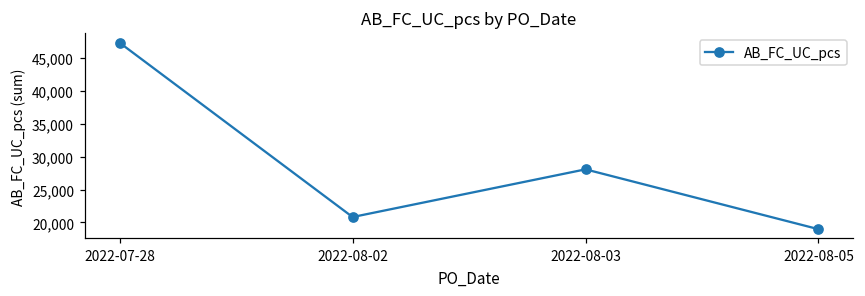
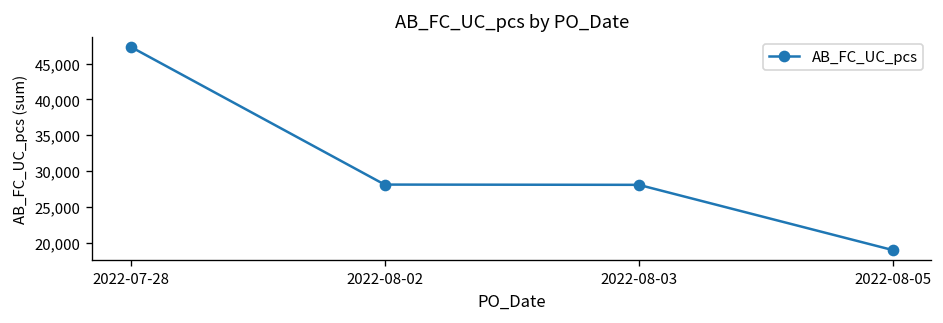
2022-08-02: 21,000 -> 28,000
